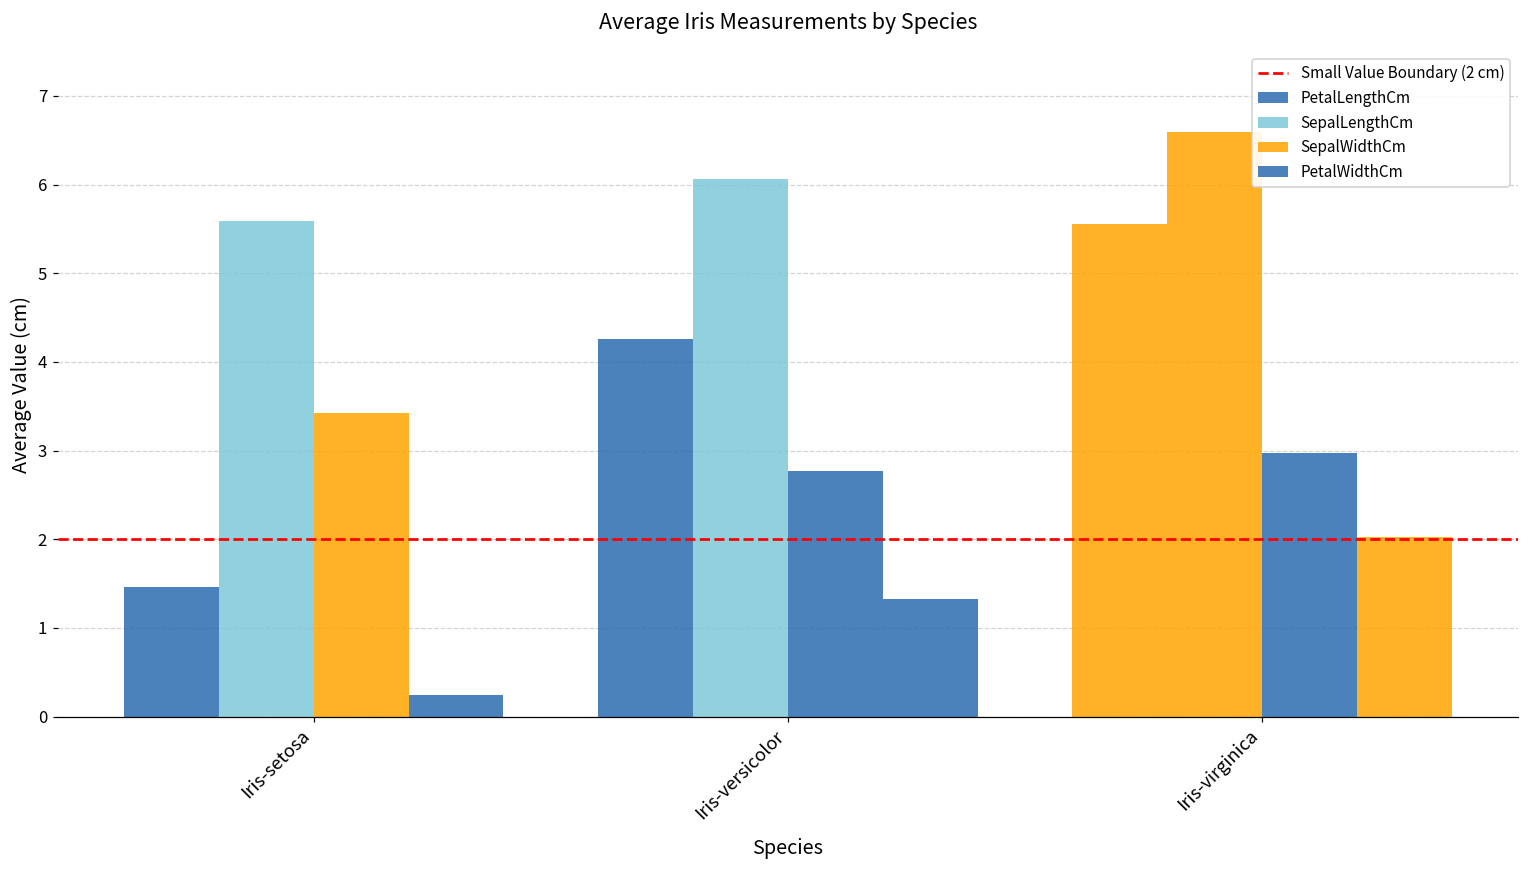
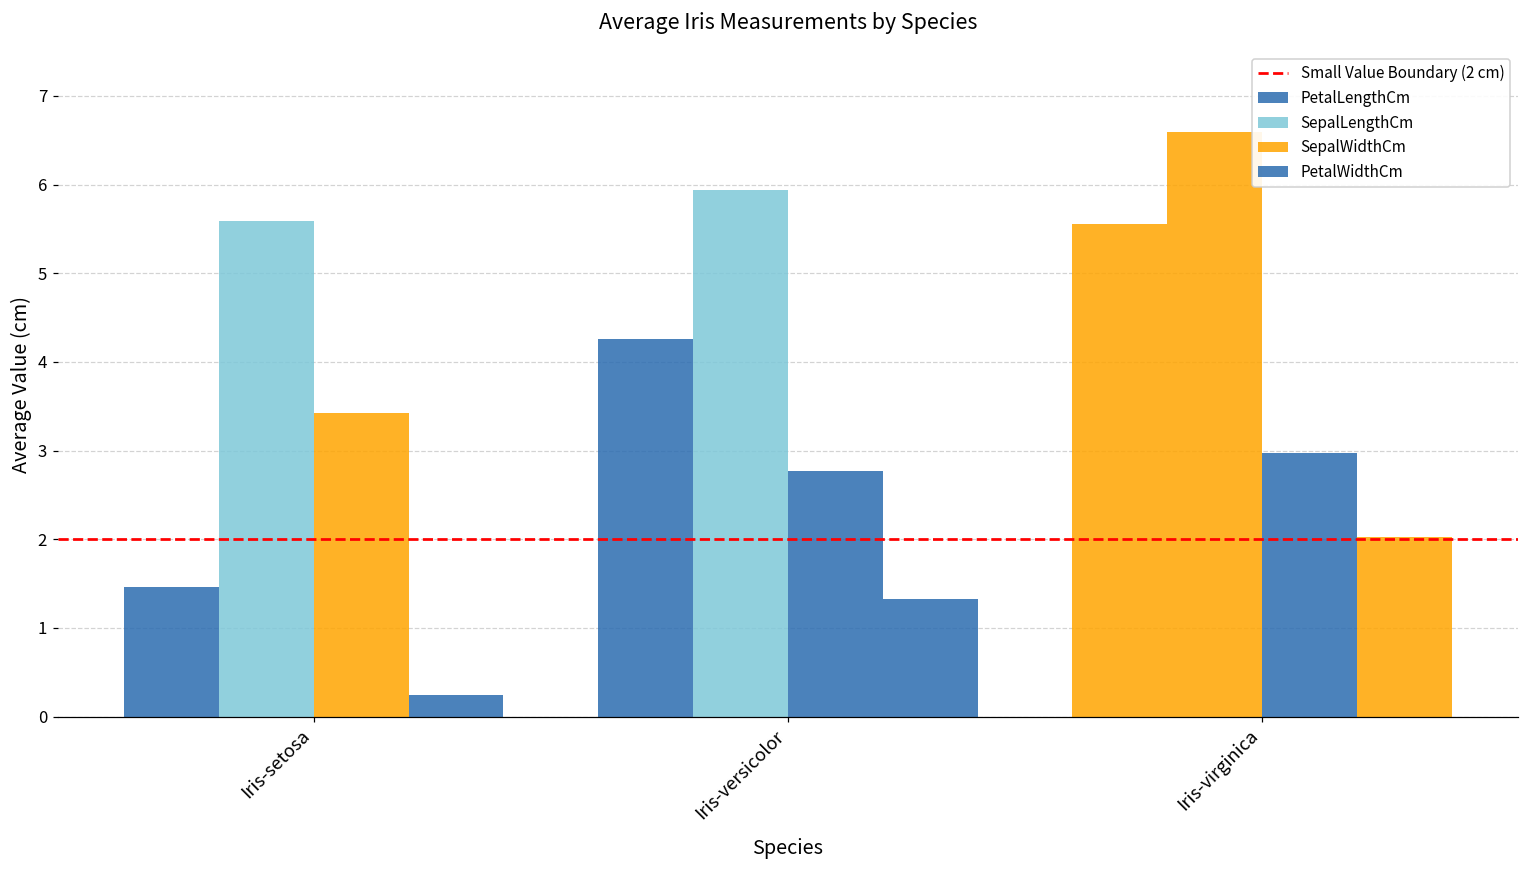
SepalLengthCm, Iris-versicolor: 6.1 -> 5.9
